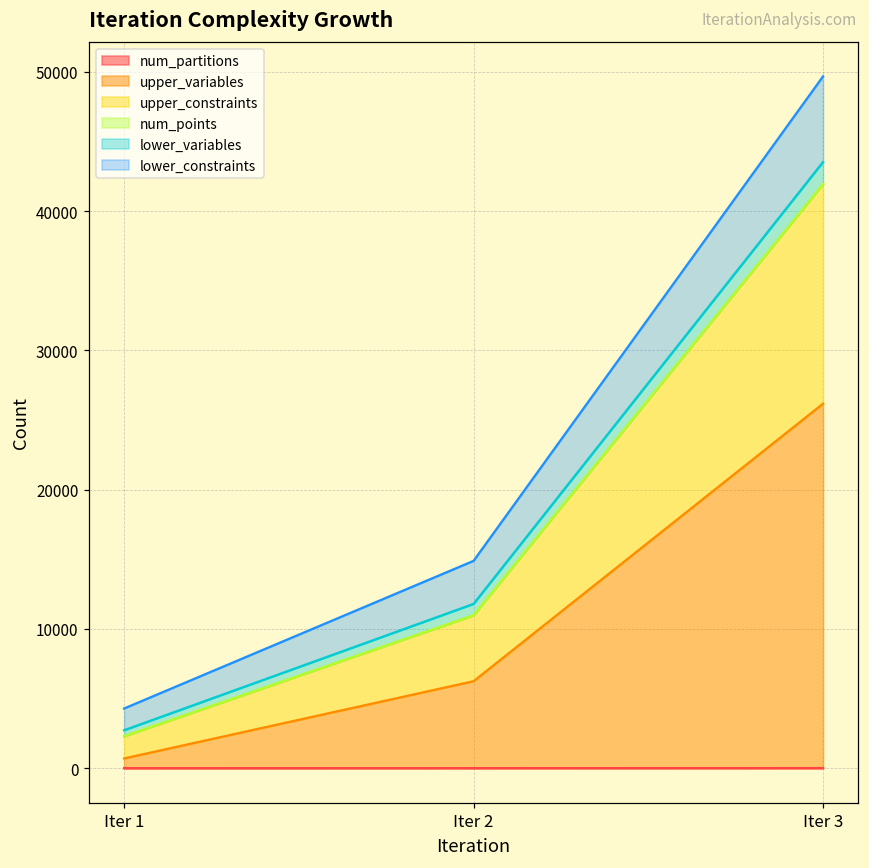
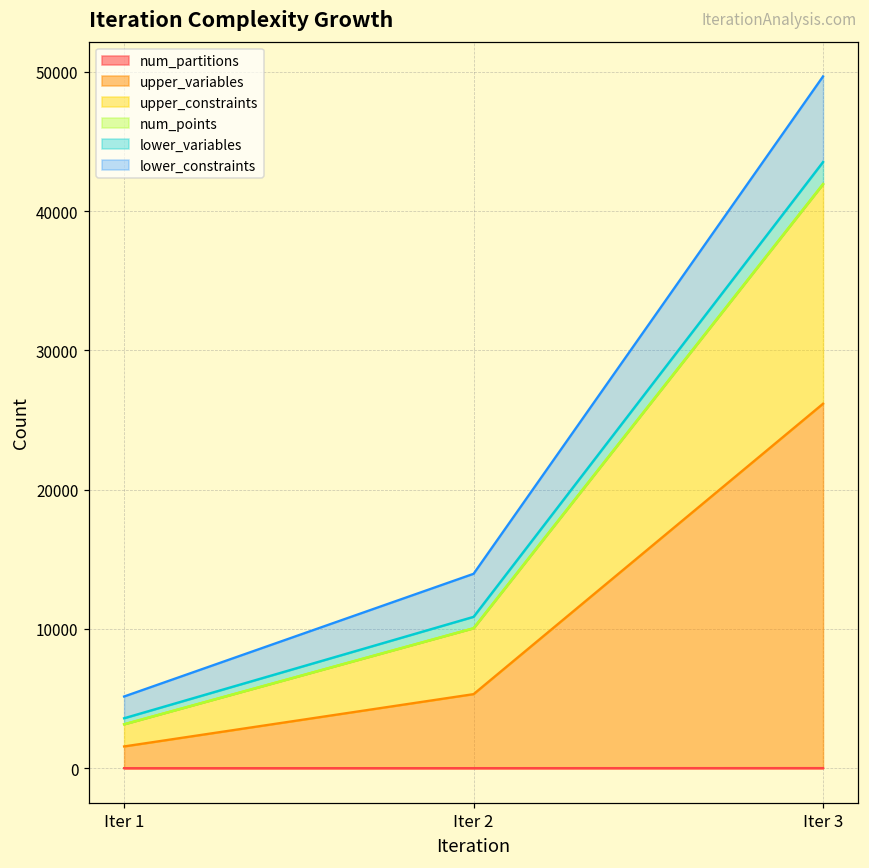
upper_variables, Iter 1: 700 -> 1600
upper_variables, Iter 2: 6200 -> 5300
